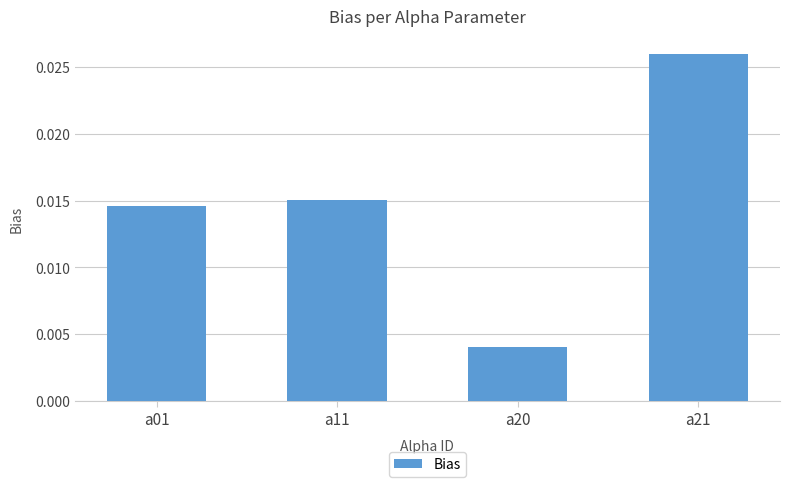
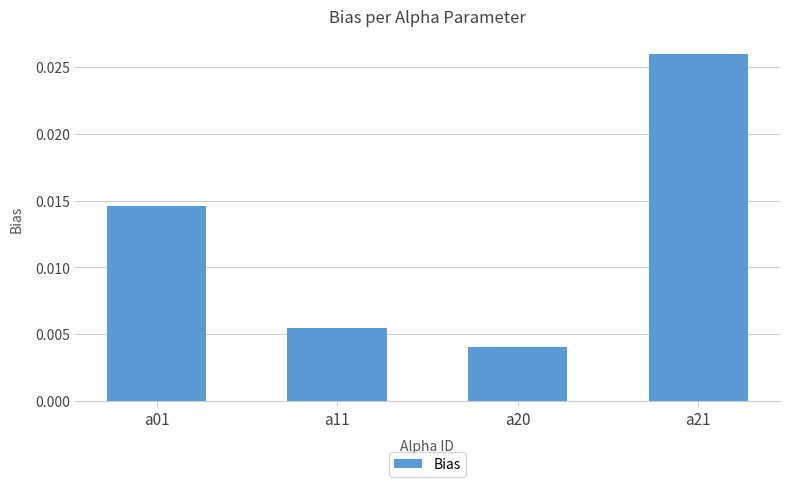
a11: 0.0150 -> 0.0055
